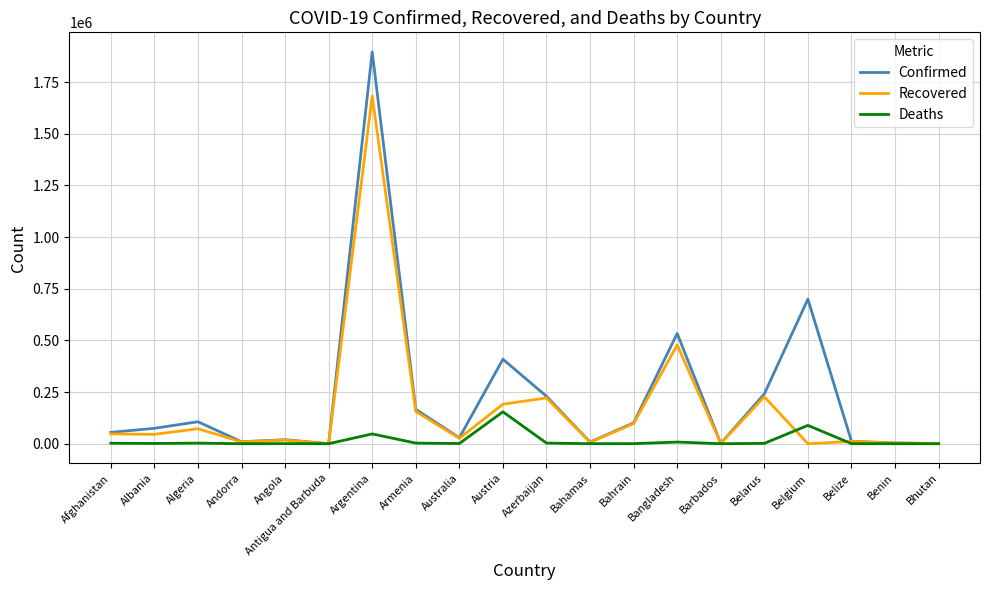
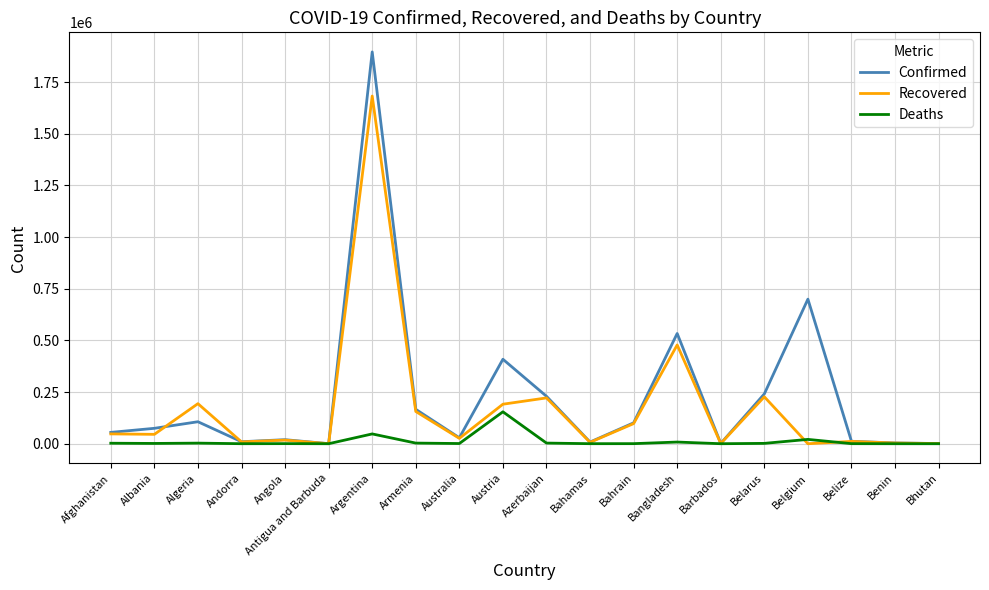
Recovered, Algeria: 70000 -> 190000
Deaths, Belgium: 90000 -> 20000
